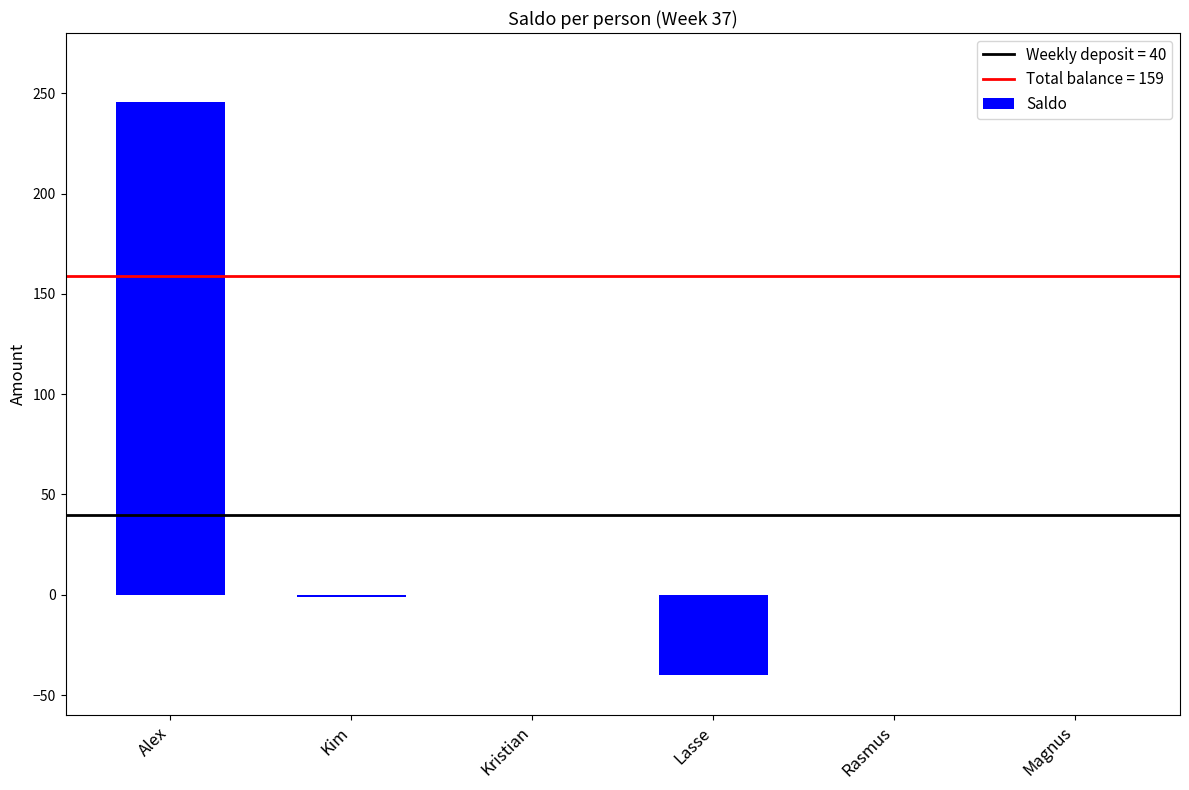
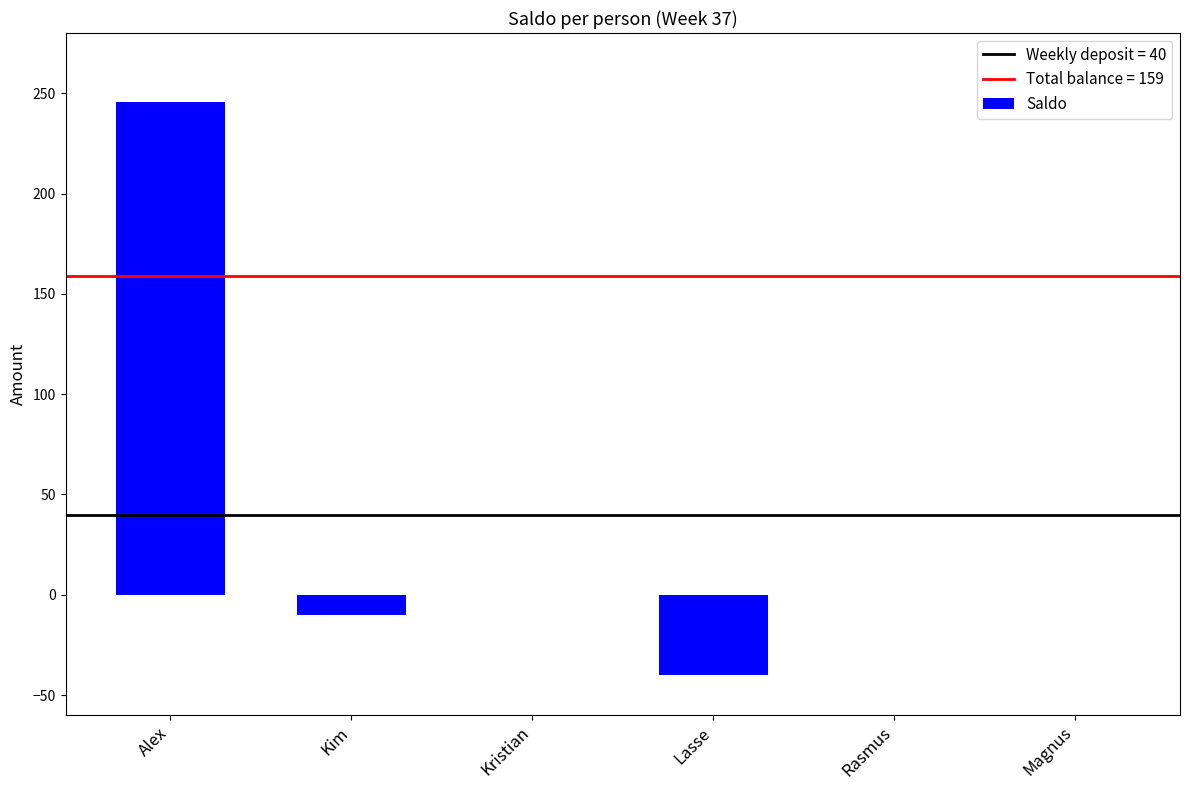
Kim: -1 -> -10
